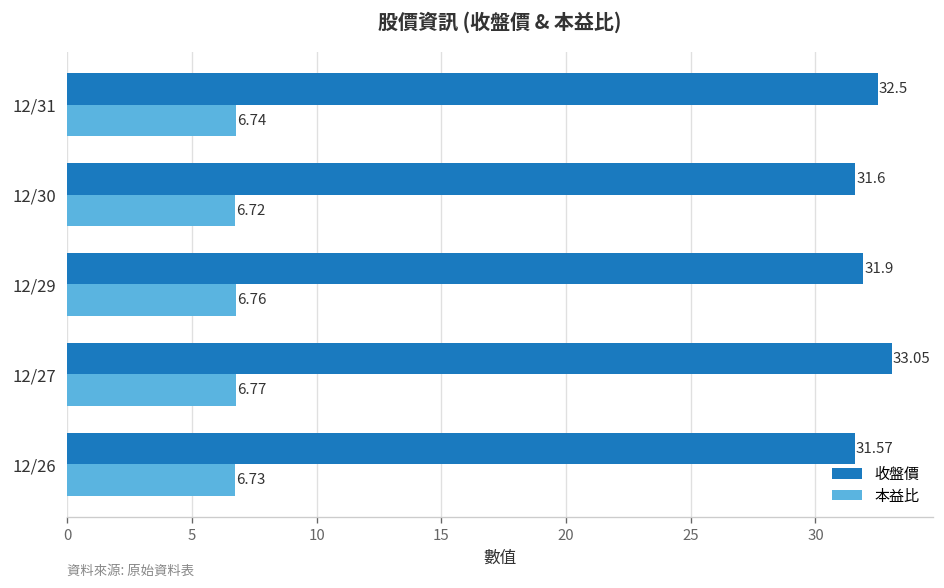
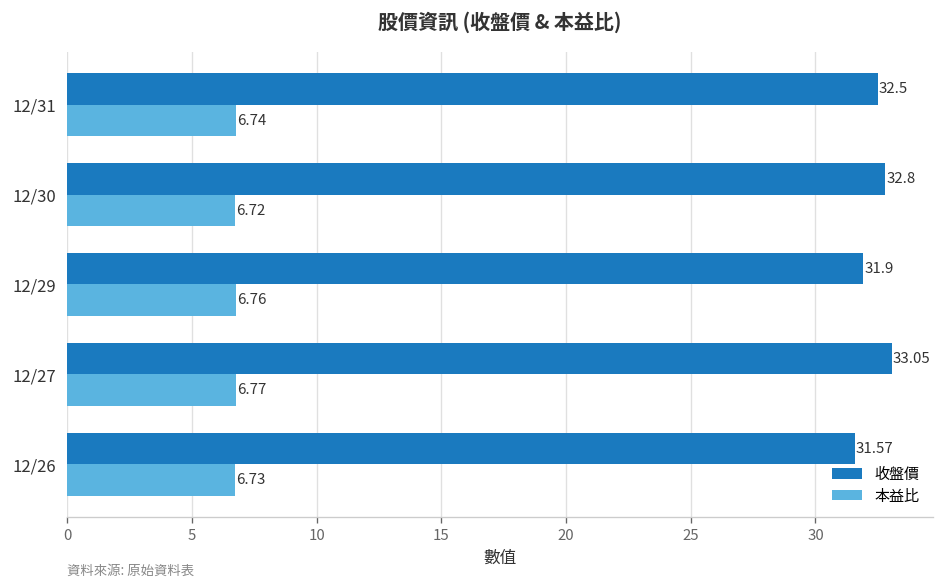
收盤價, 12/30: 31.6 -> 32.8
